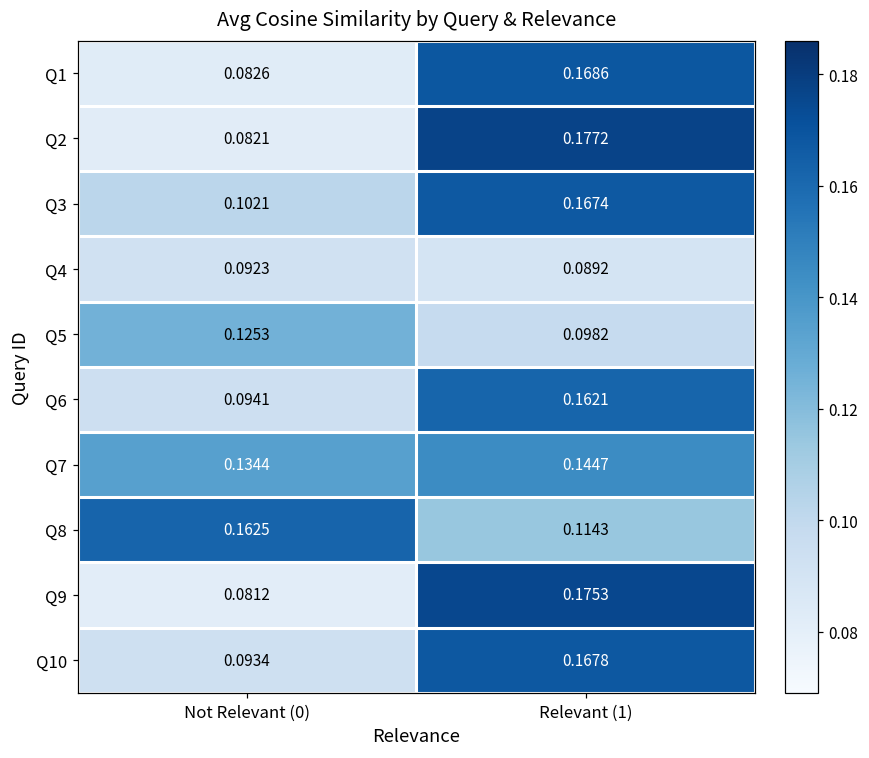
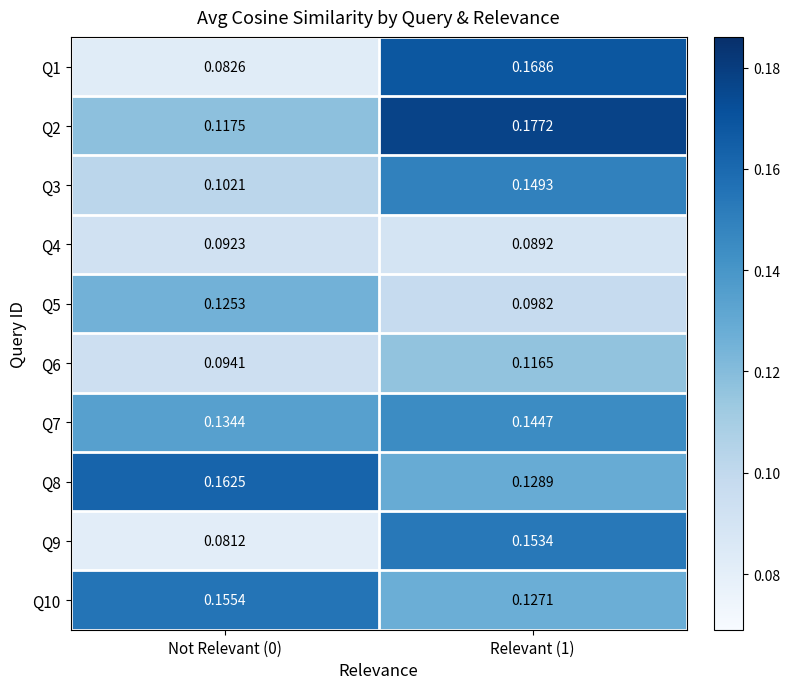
Q2, Not Relevant (0): 0.0821 -> 0.1175
Q3, Relevant (1): 0.1674 -> 0.1493
Q6, Relevant (1): 0.1621 -> 0.1165
Q8, Relevant (1): 0.1143 -> 0.1289
Q9, Relevant (1): 0.1753 -> 0.1534
Q10, Not Relevant (0): 0.0934 -> 0.1554
Q10, Relevant (1): 0.1678 -> 0.1271
